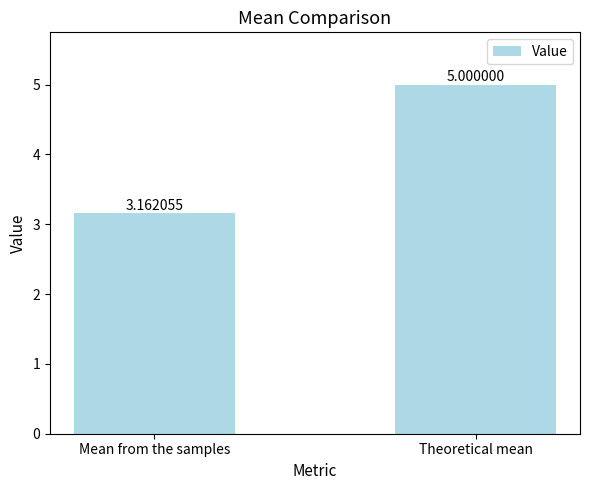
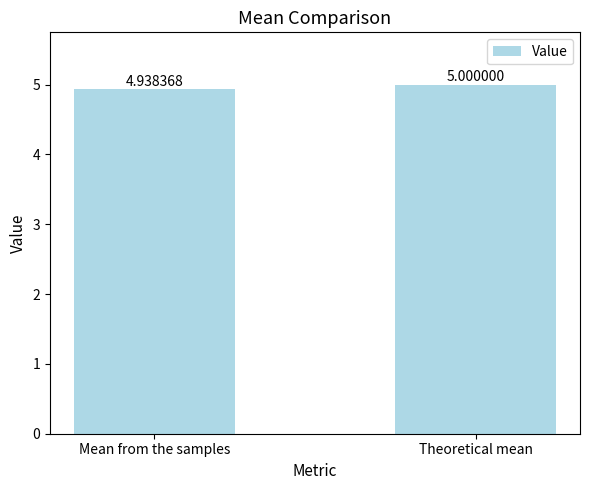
Mean from the samples: 3.162055 -> 4.938368
